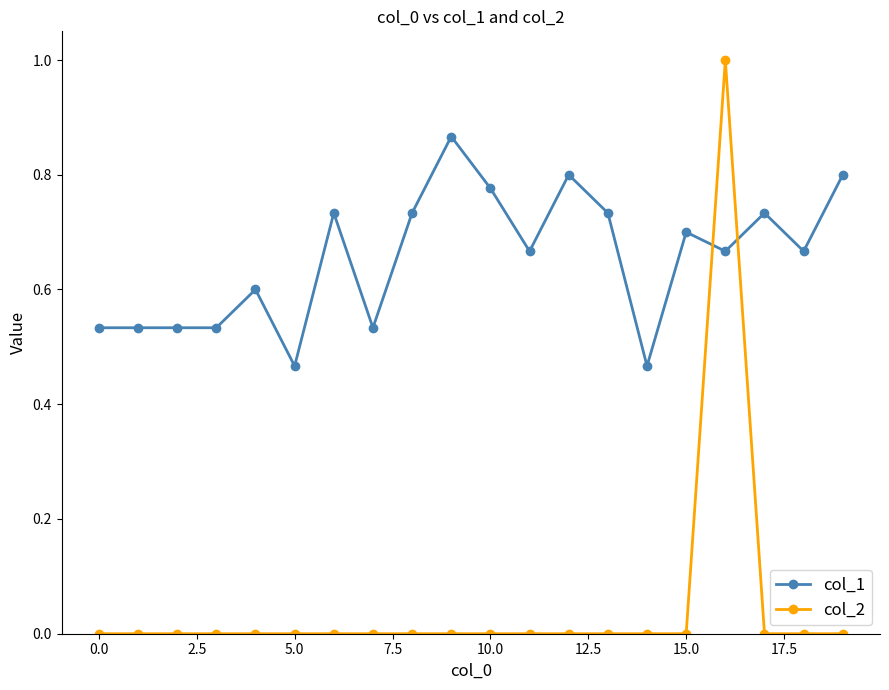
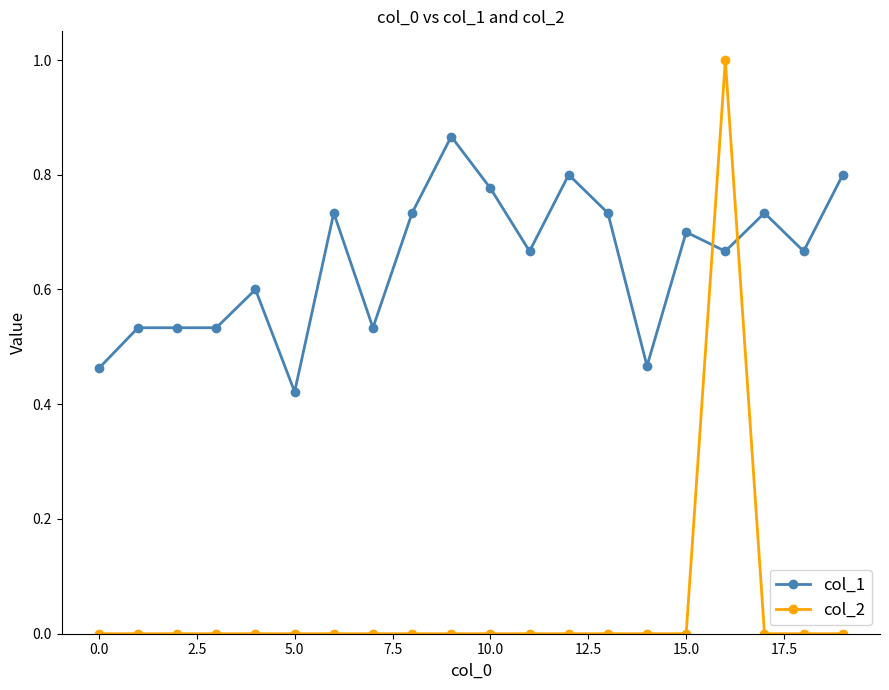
col_1, 0.0: 0.53 -> 0.46
col_1, 5.0: 0.47 -> 0.42
